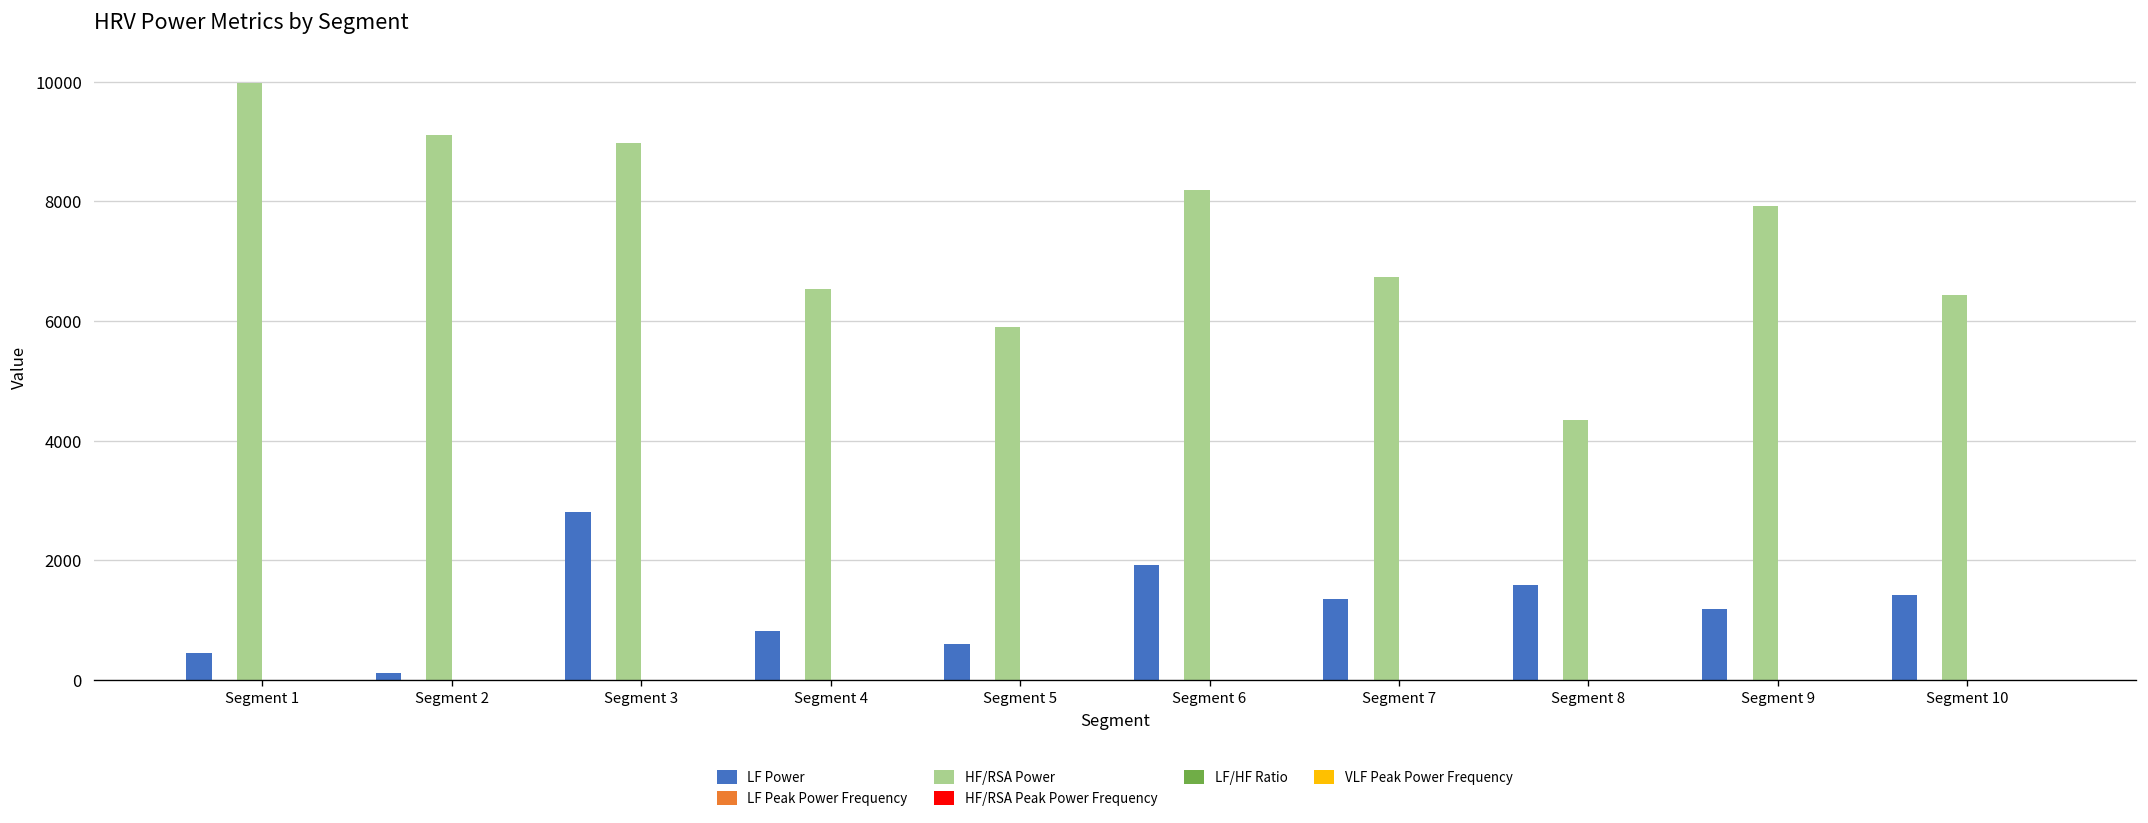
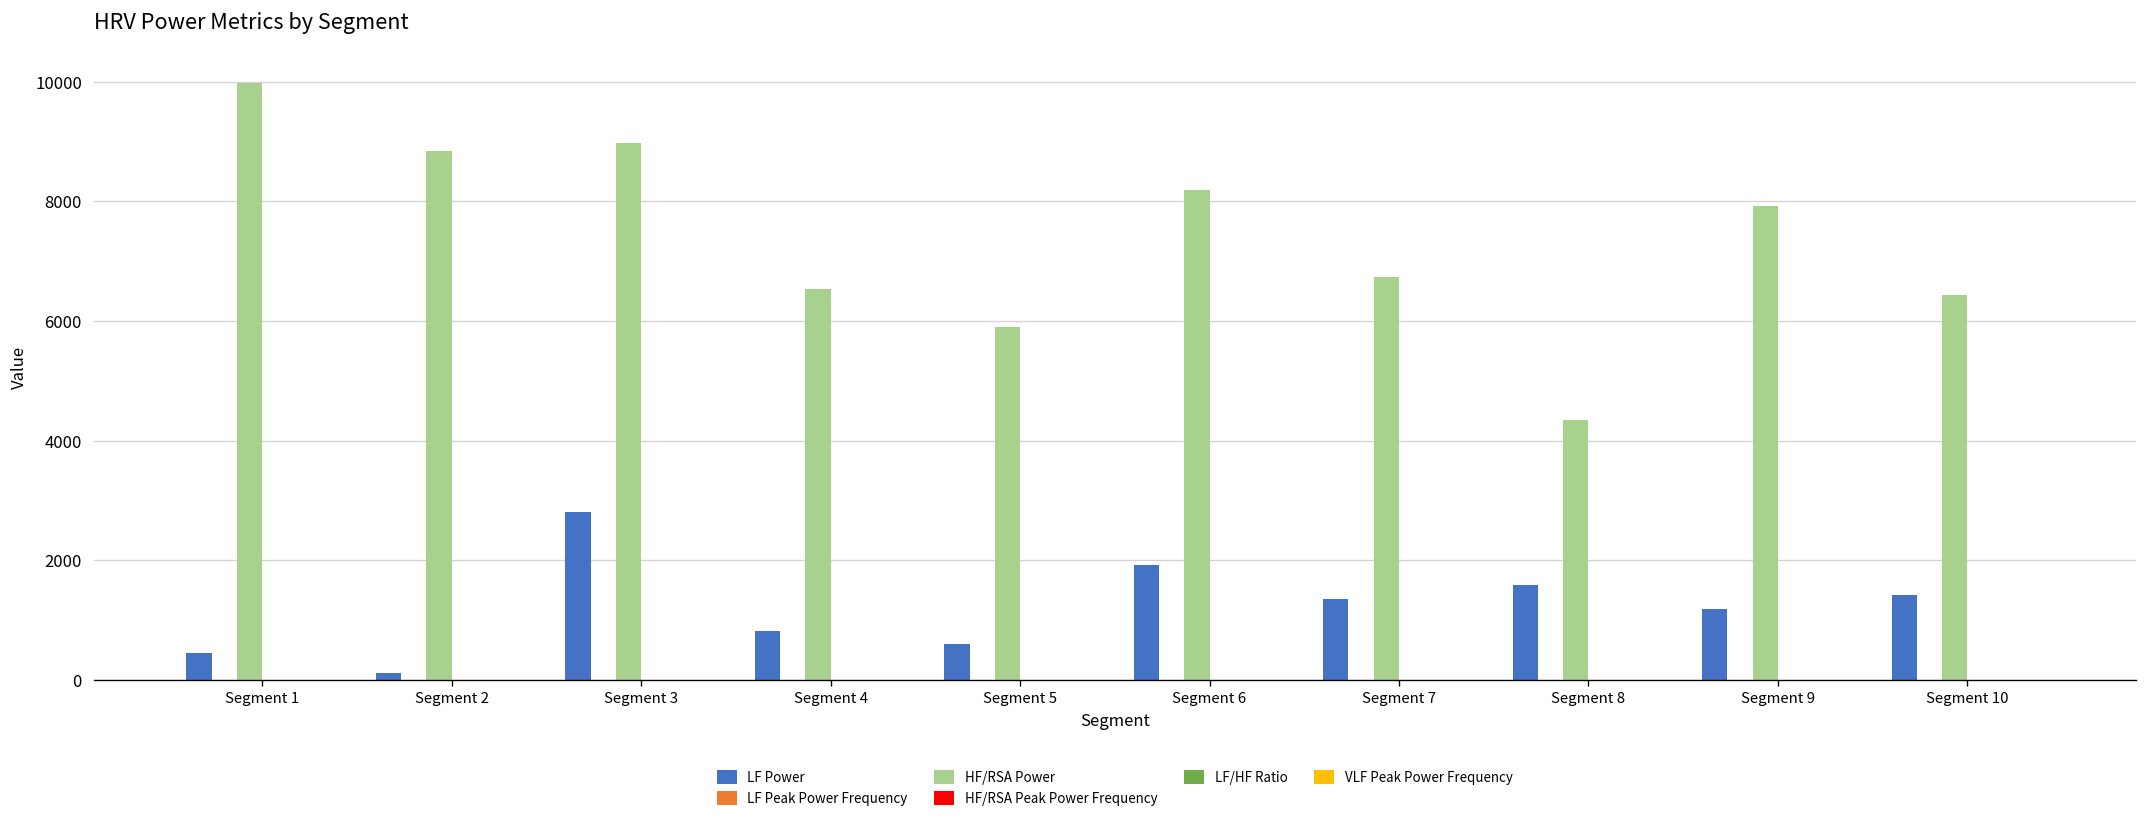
HF/RSA Power, Segment 2: 9100 -> 8800
